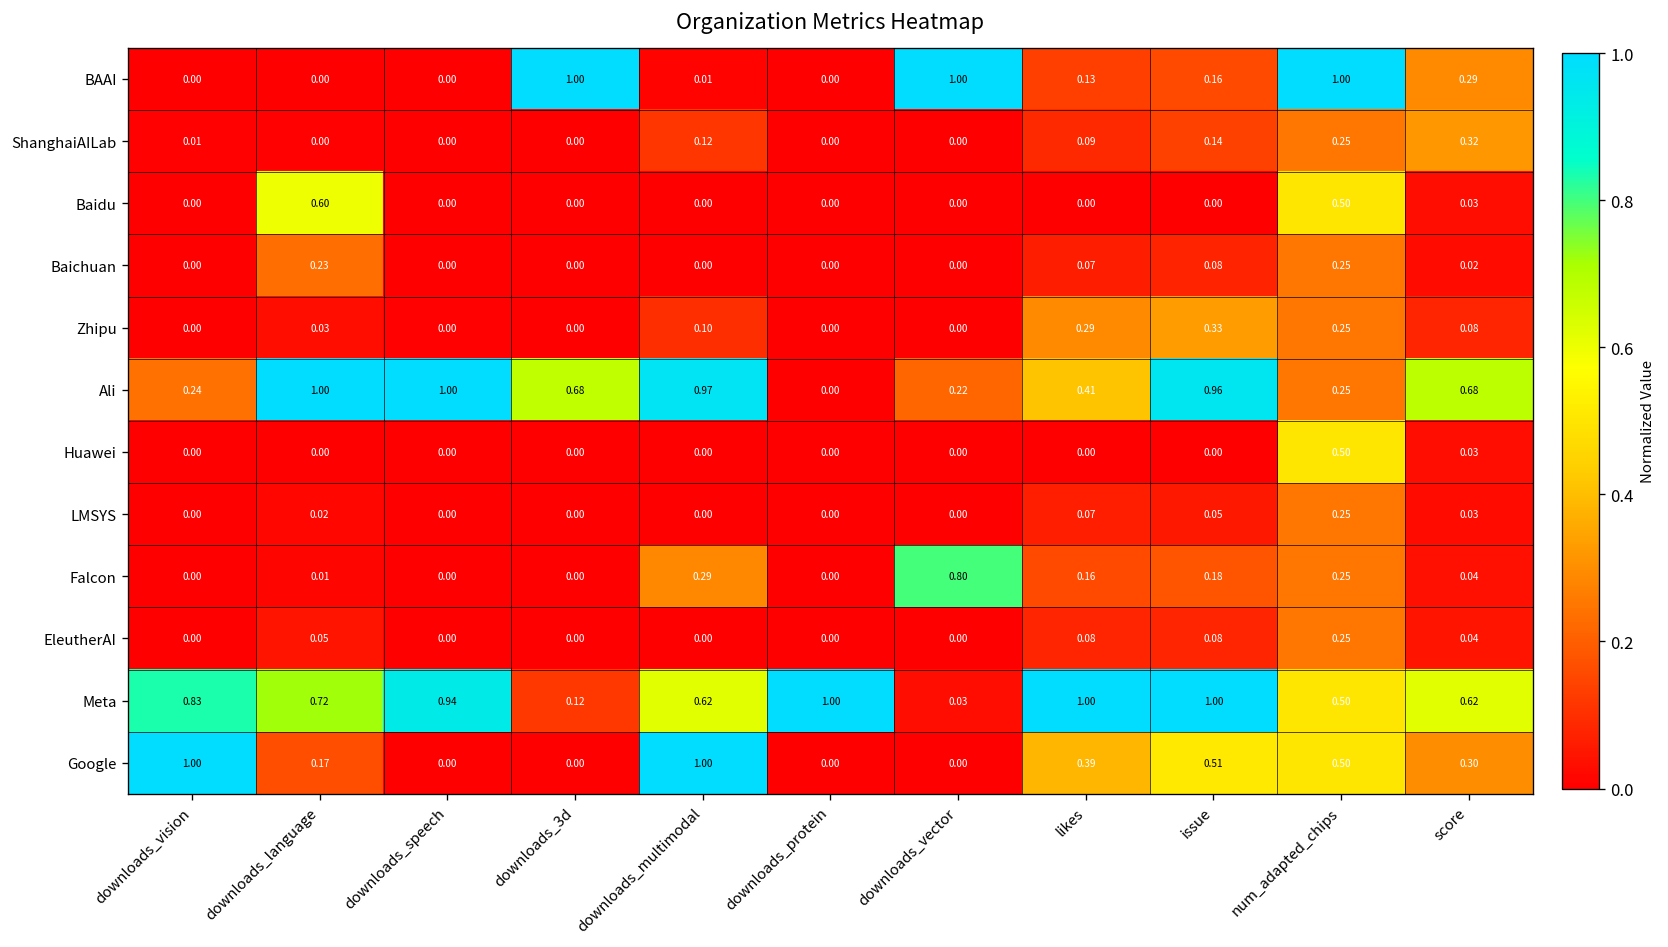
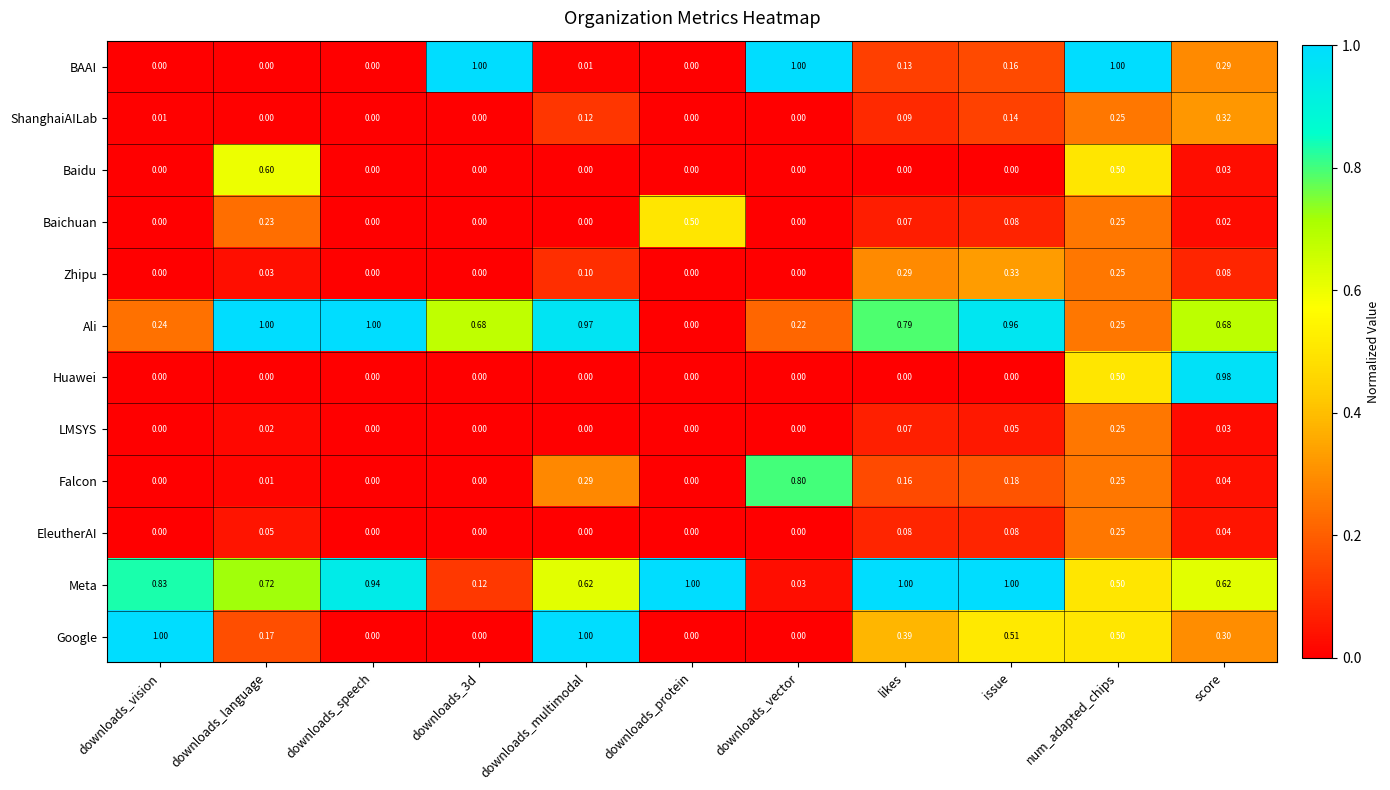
Baichuan, downloads_protein: 0.00 -> 0.50
Ali, likes: 0.41 -> 0.79
Huawei, score: 0.03 -> 0.98
